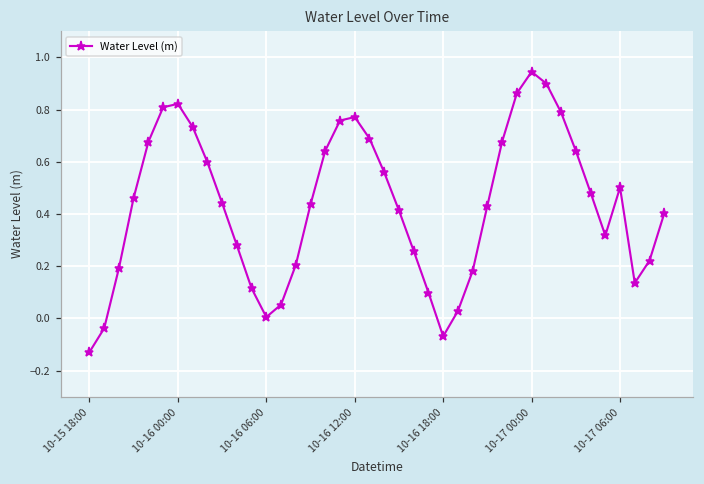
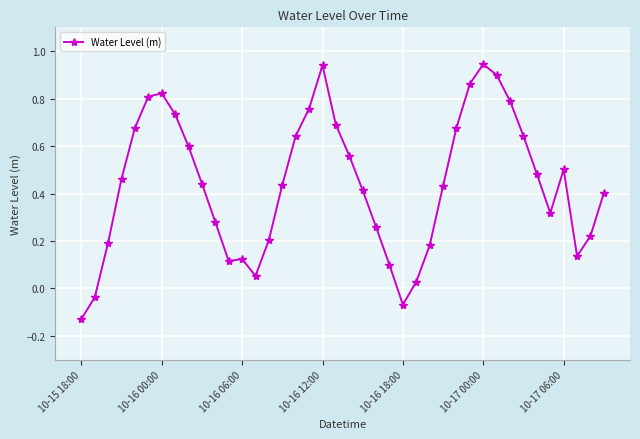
10-16 06:00: 0.01 -> 0.12
10-16 12:00: 0.77 -> 0.94
